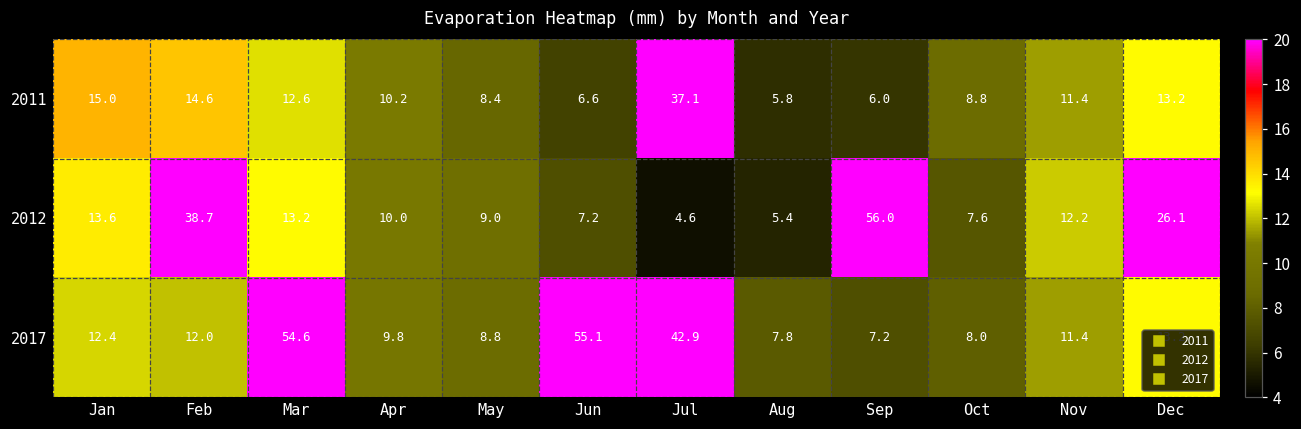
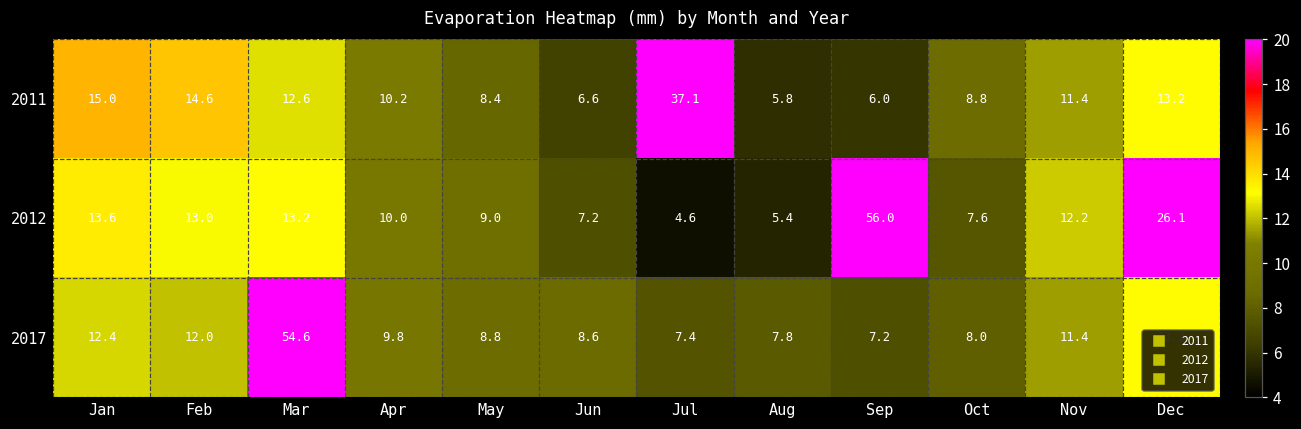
2012, Feb: 38.7 -> 13.0
2017, Jun: 55.1 -> 8.6
2017, Jul: 42.9 -> 7.4
